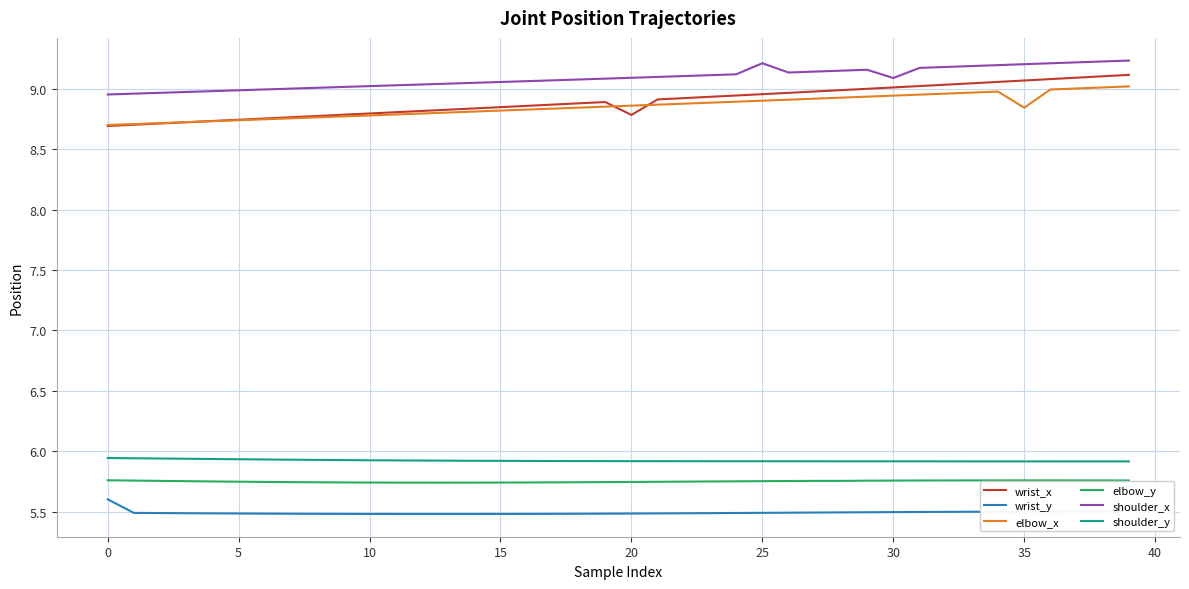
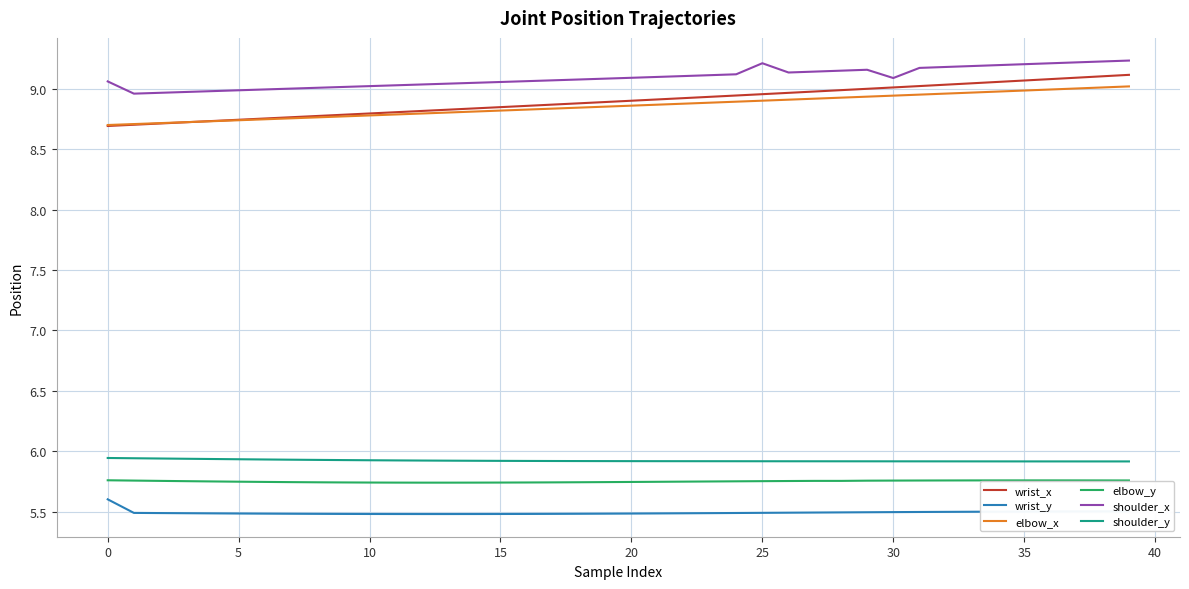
shoulder_x, 0: 8.95 -> 9.06
wrist_x, 20: 8.78 -> 8.90
elbow_x, 35: 8.84 -> 8.98
